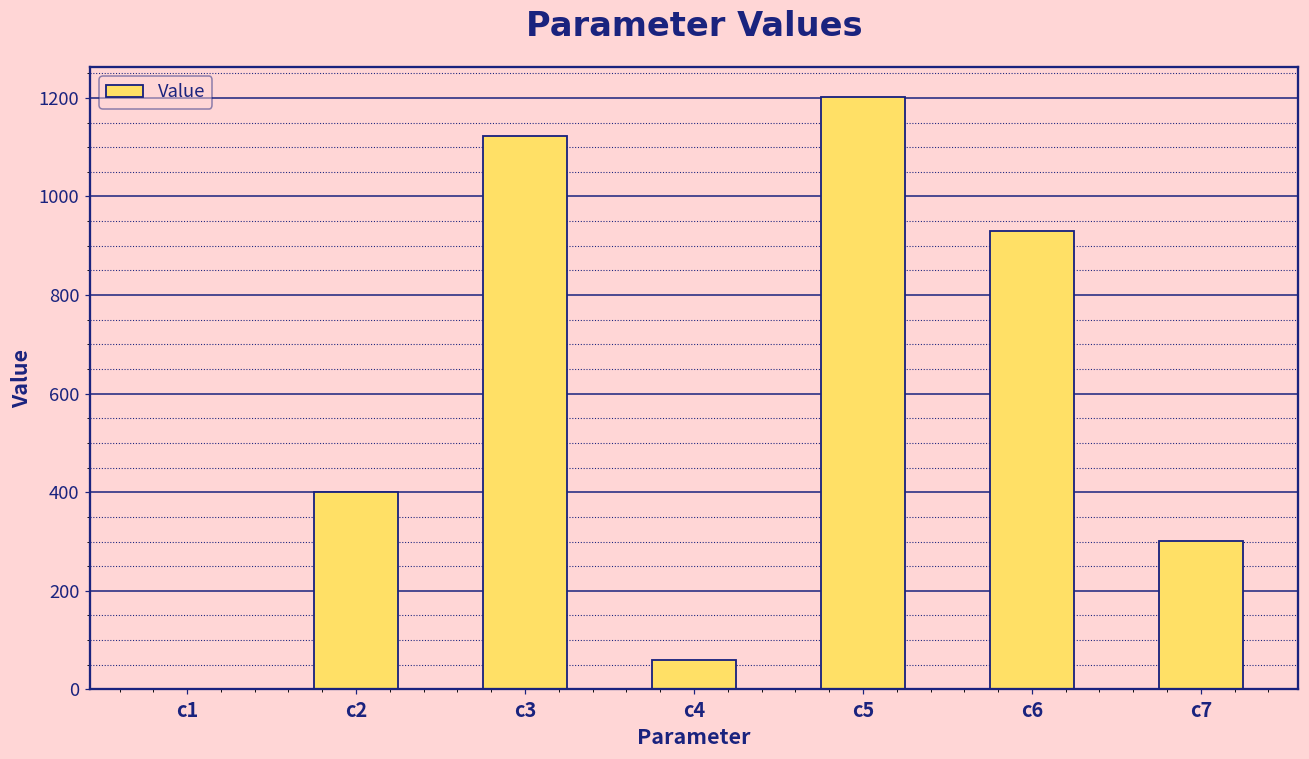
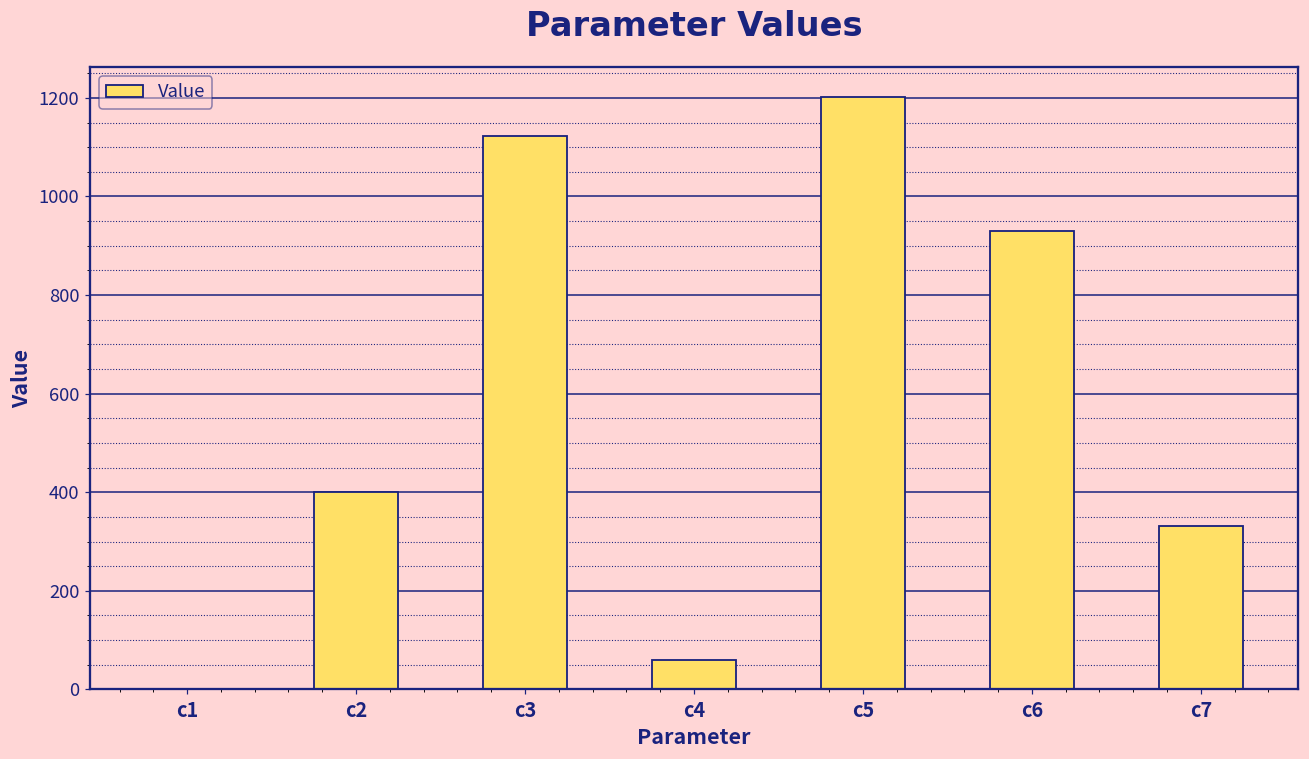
c7: 300 -> 330
